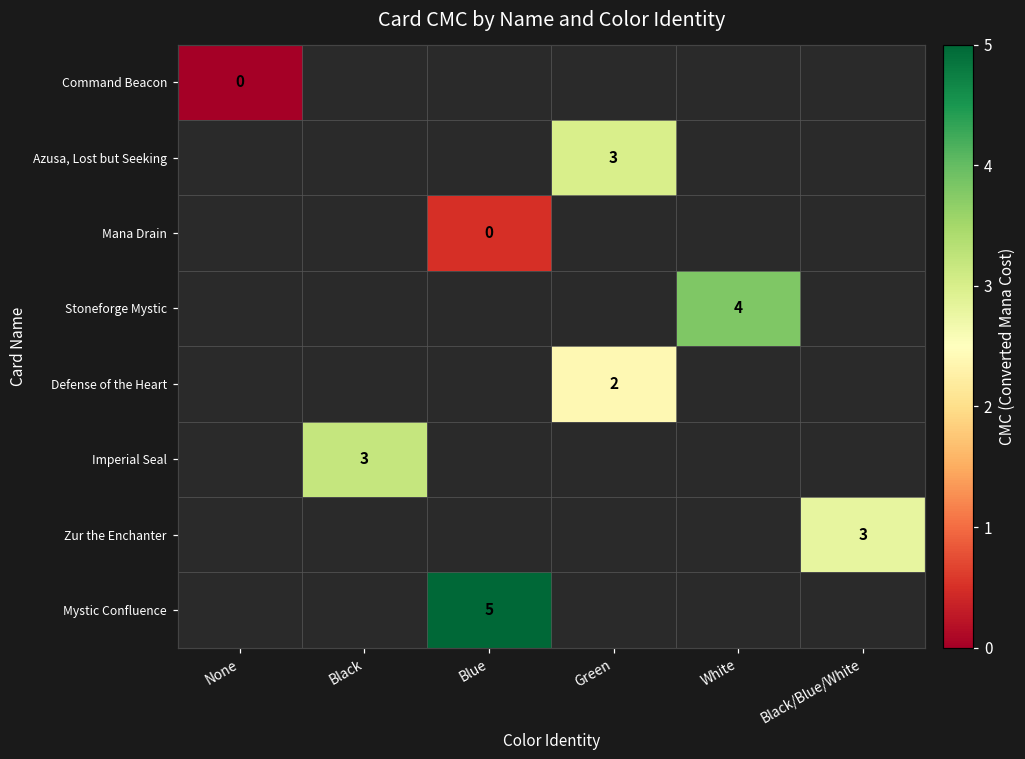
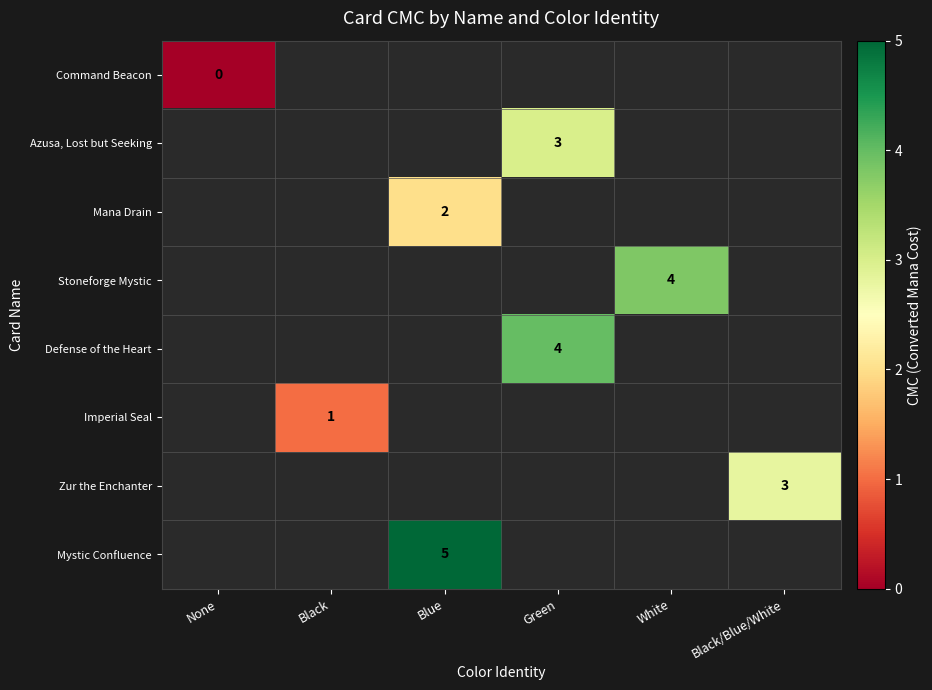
Mana Drain, Blue: 0 -> 2
Defense of the Heart, Green: 2 -> 4
Imperial Seal, Black: 3 -> 1
